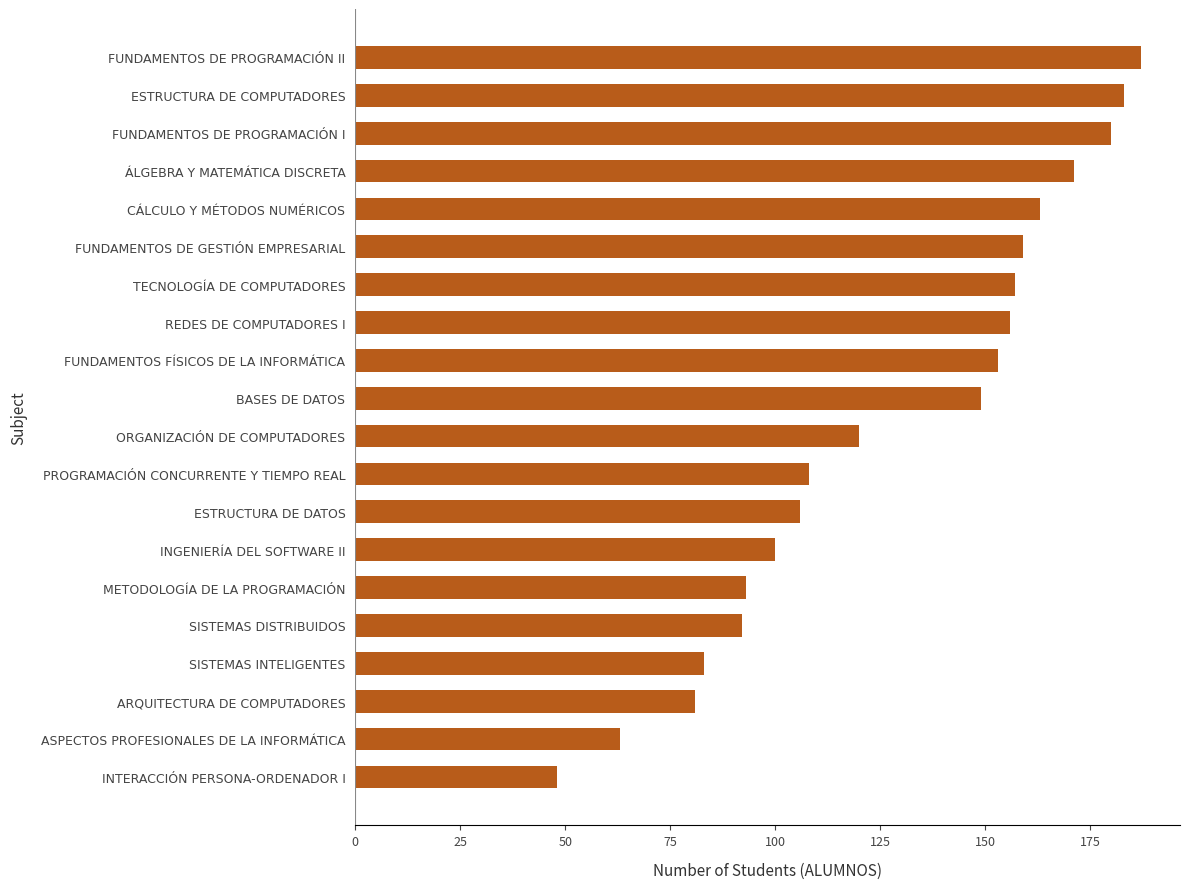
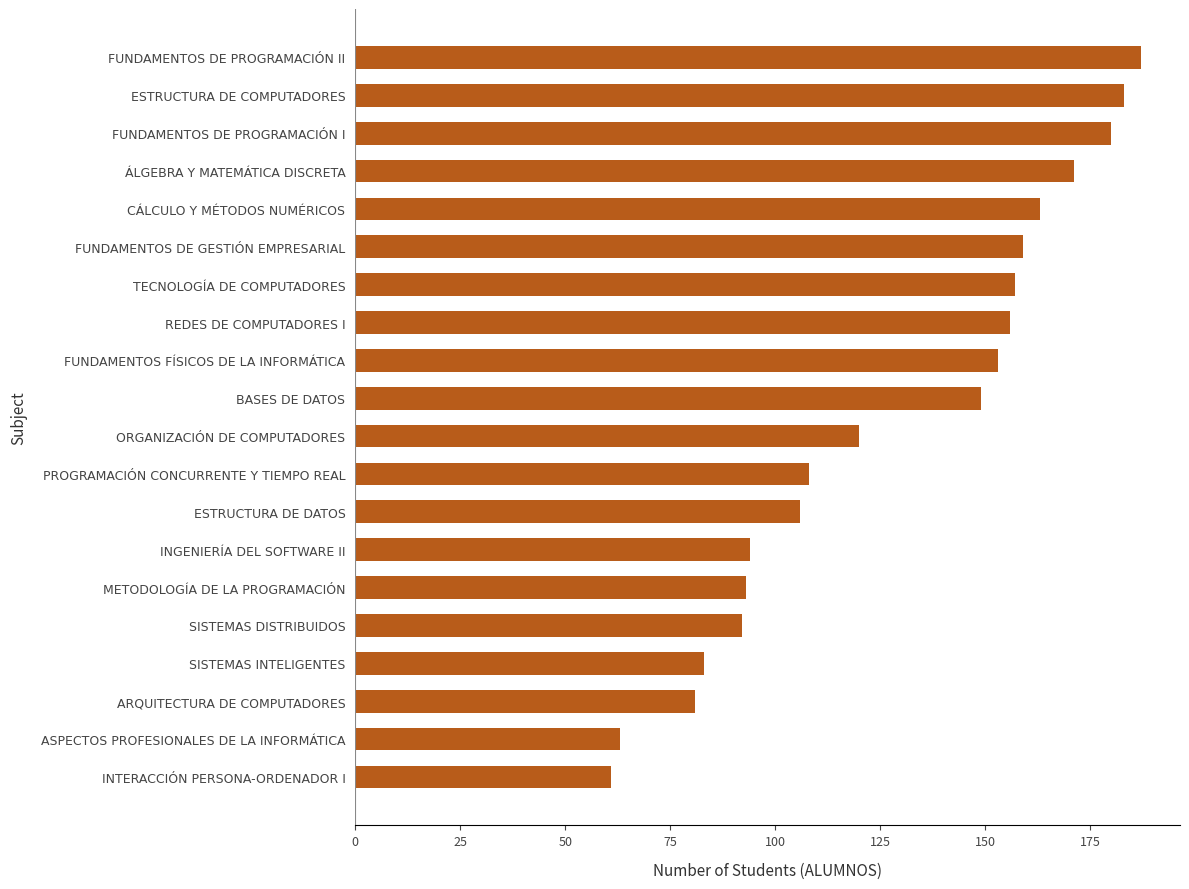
INGENIERÍA DEL SOFTWARE II: 100 -> 94
INTERACCIÓN PERSONA-ORDENADOR I: 48 -> 61
